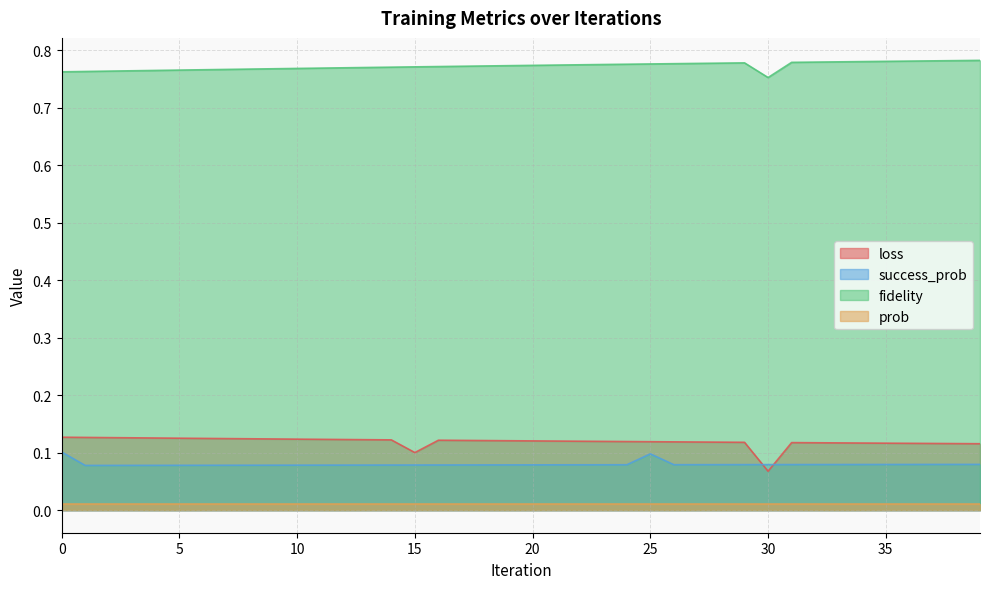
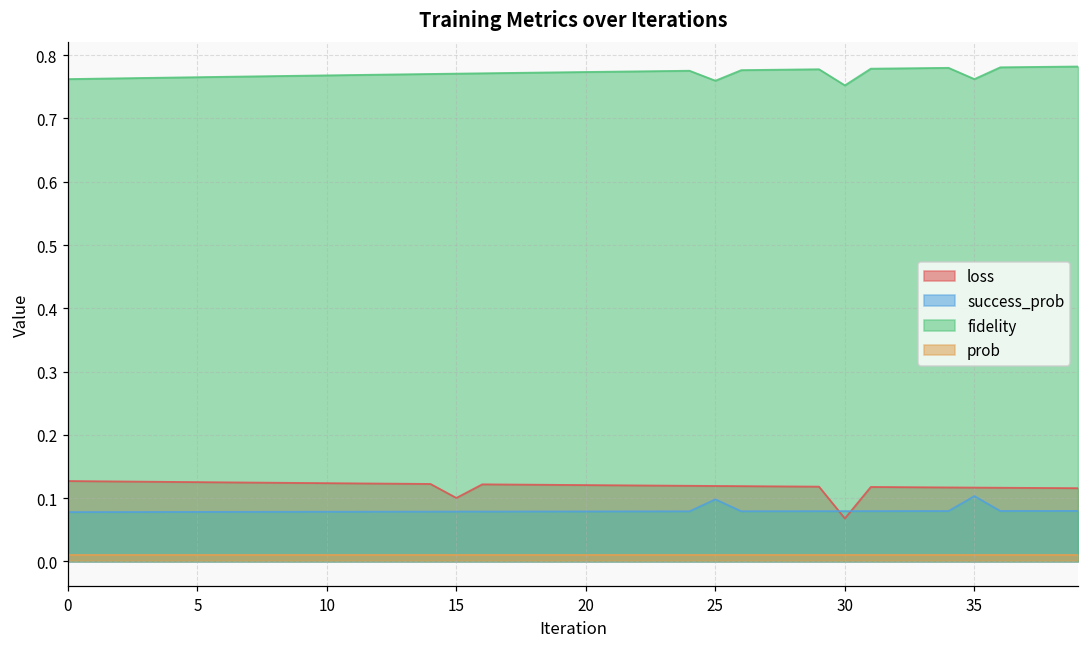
success_prob, 0: 0.10 -> 0.08
fidelity, 25: 0.78 -> 0.76
success_prob, 35: 0.08 -> 0.10
fidelity, 35: 0.78 -> 0.76
